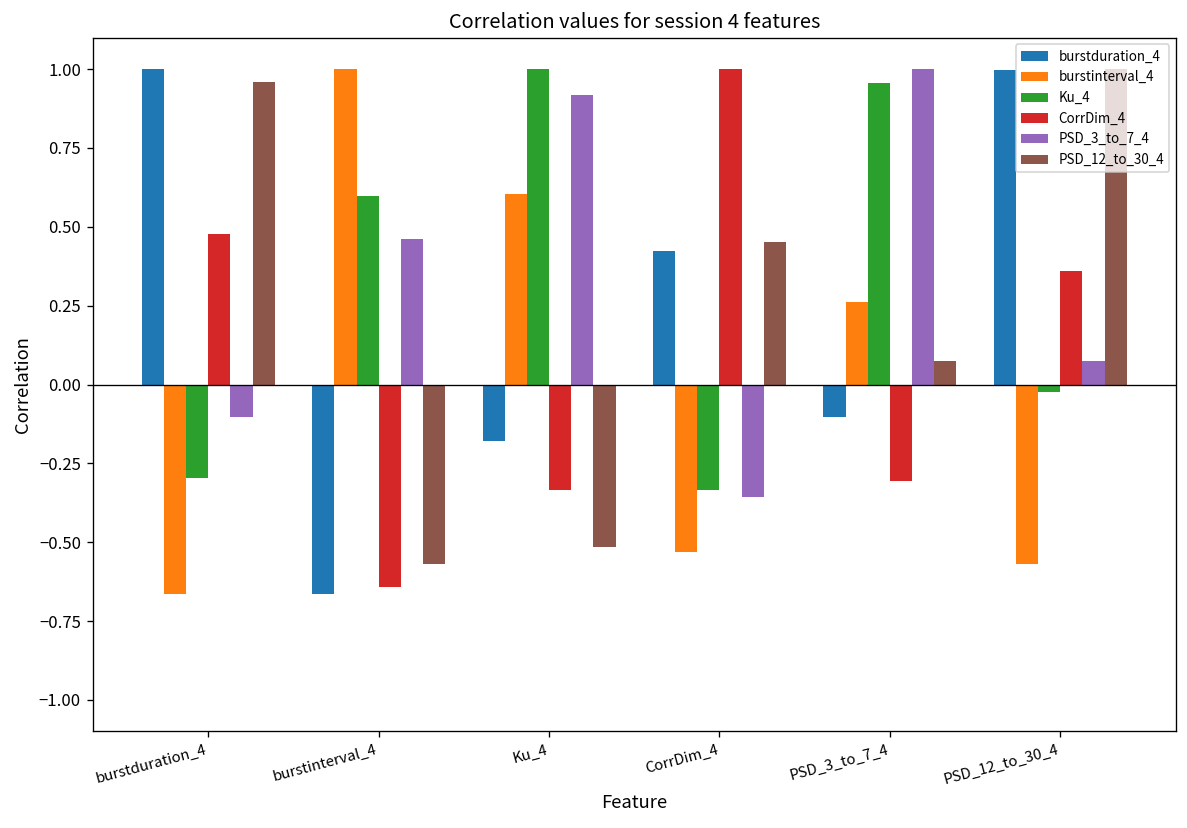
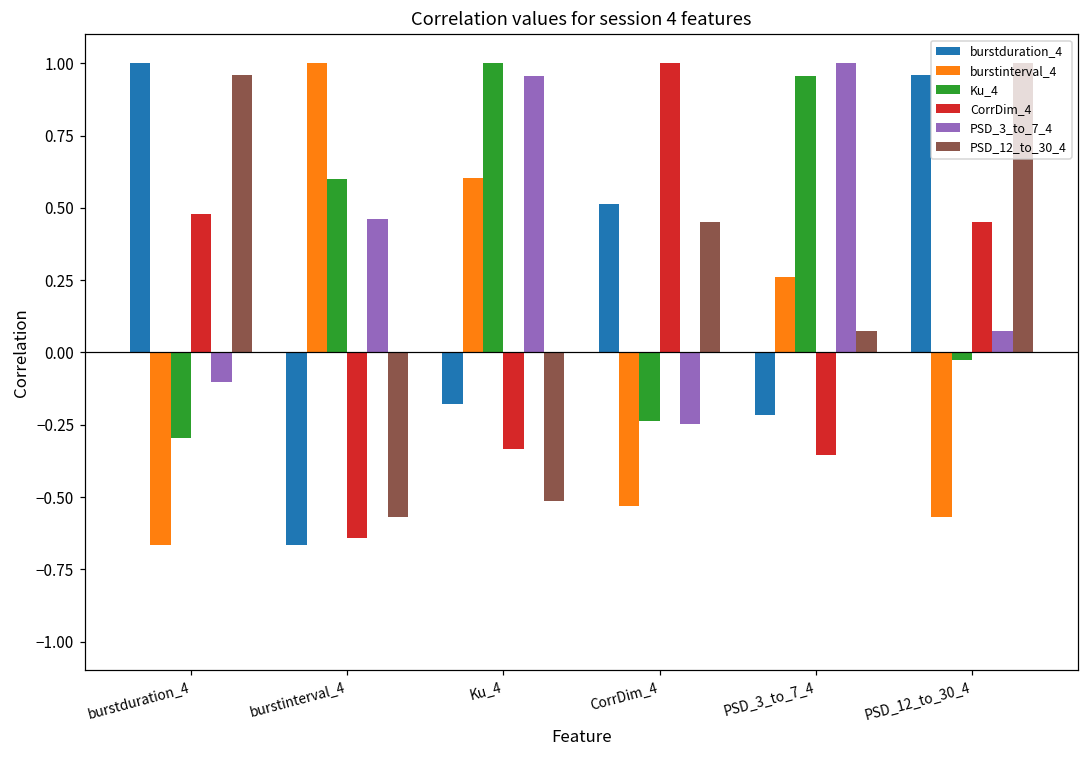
PSD_3_to_7_4, Ku_4: 0.92 -> 0.96
burstduration_4, CorrDim_4: 0.42 -> 0.51
Ku_4, CorrDim_4: -0.33 -> -0.24
PSD_3_to_7_4, CorrDim_4: -0.36 -> -0.25
burstduration_4, PSD_3_to_7_4: -0.10 -> -0.22
CorrDim_4, PSD_3_to_7_4: -0.31 -> -0.36
burstduration_4, PSD_12_to_30_4: 1.00 -> 0.96
CorrDim_4, PSD_12_to_30_4: 0.36 -> 0.45
